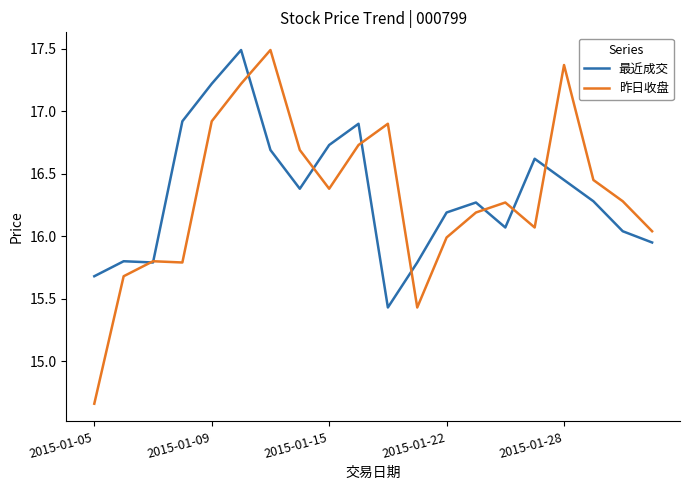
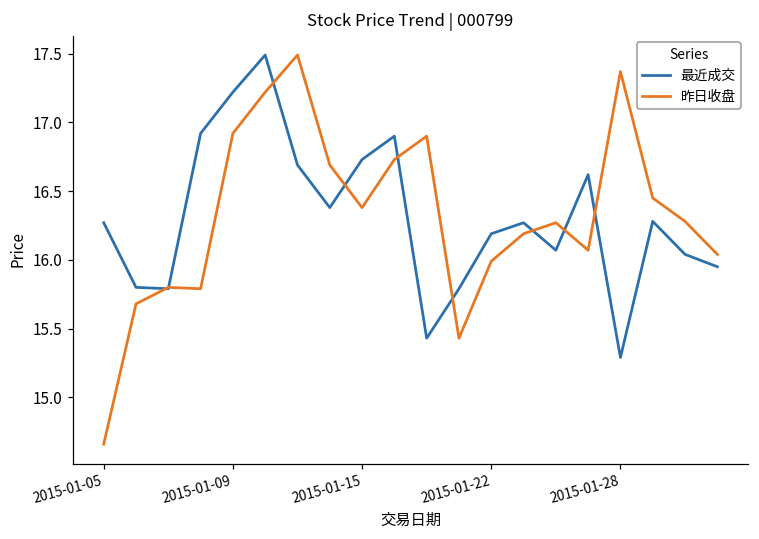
最近成交, 2015-01-05: 15.68 -> 16.27
最近成交, 2015-01-28: 16.45 -> 15.29
